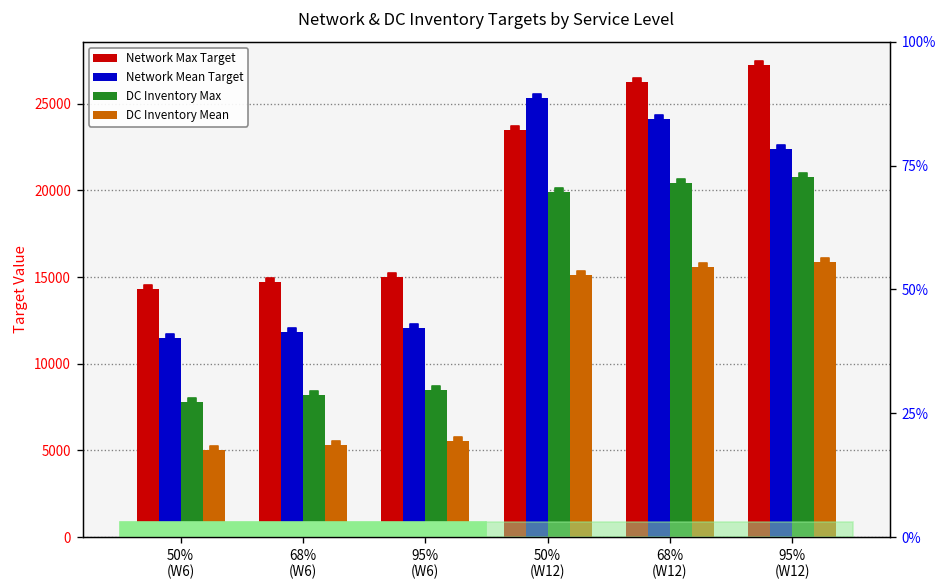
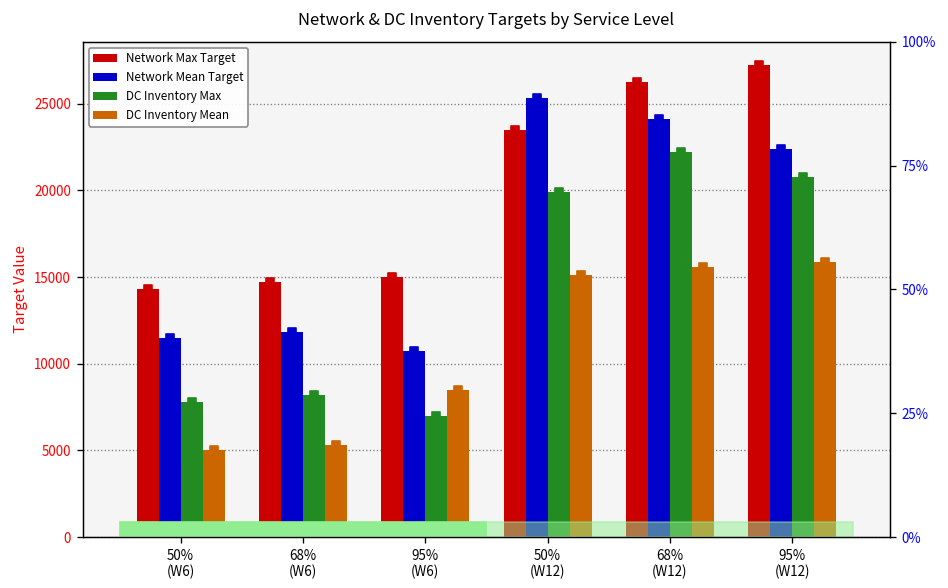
Network Mean Target, 95% (W6): 12000 -> 10700
DC Inventory Max, 95% (W6): 8500 -> 7000
DC Inventory Mean, 95% (W6): 5500 -> 8500
DC Inventory Max, 68% (W12): 20400 -> 22200
